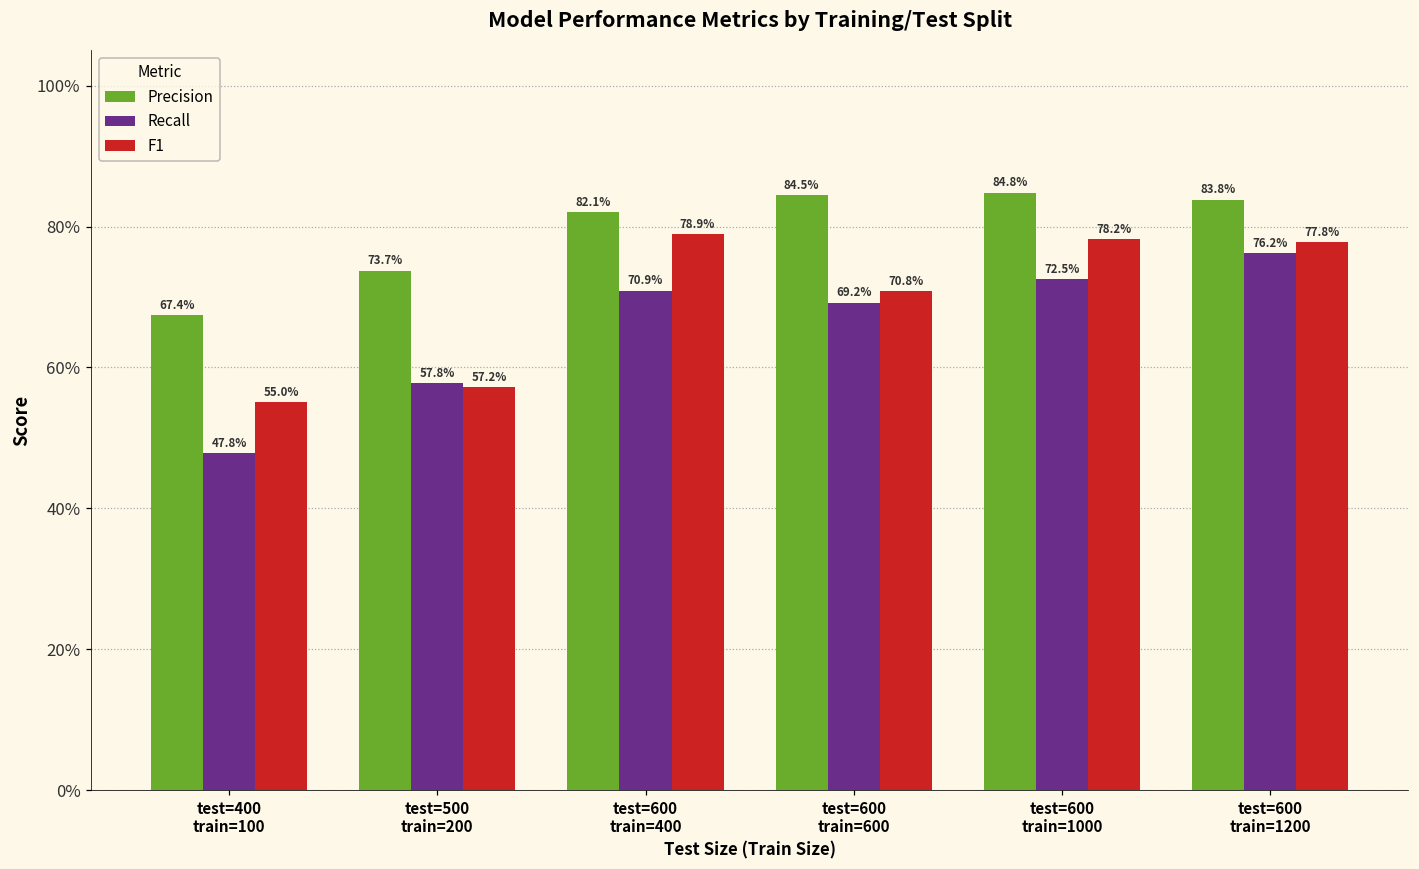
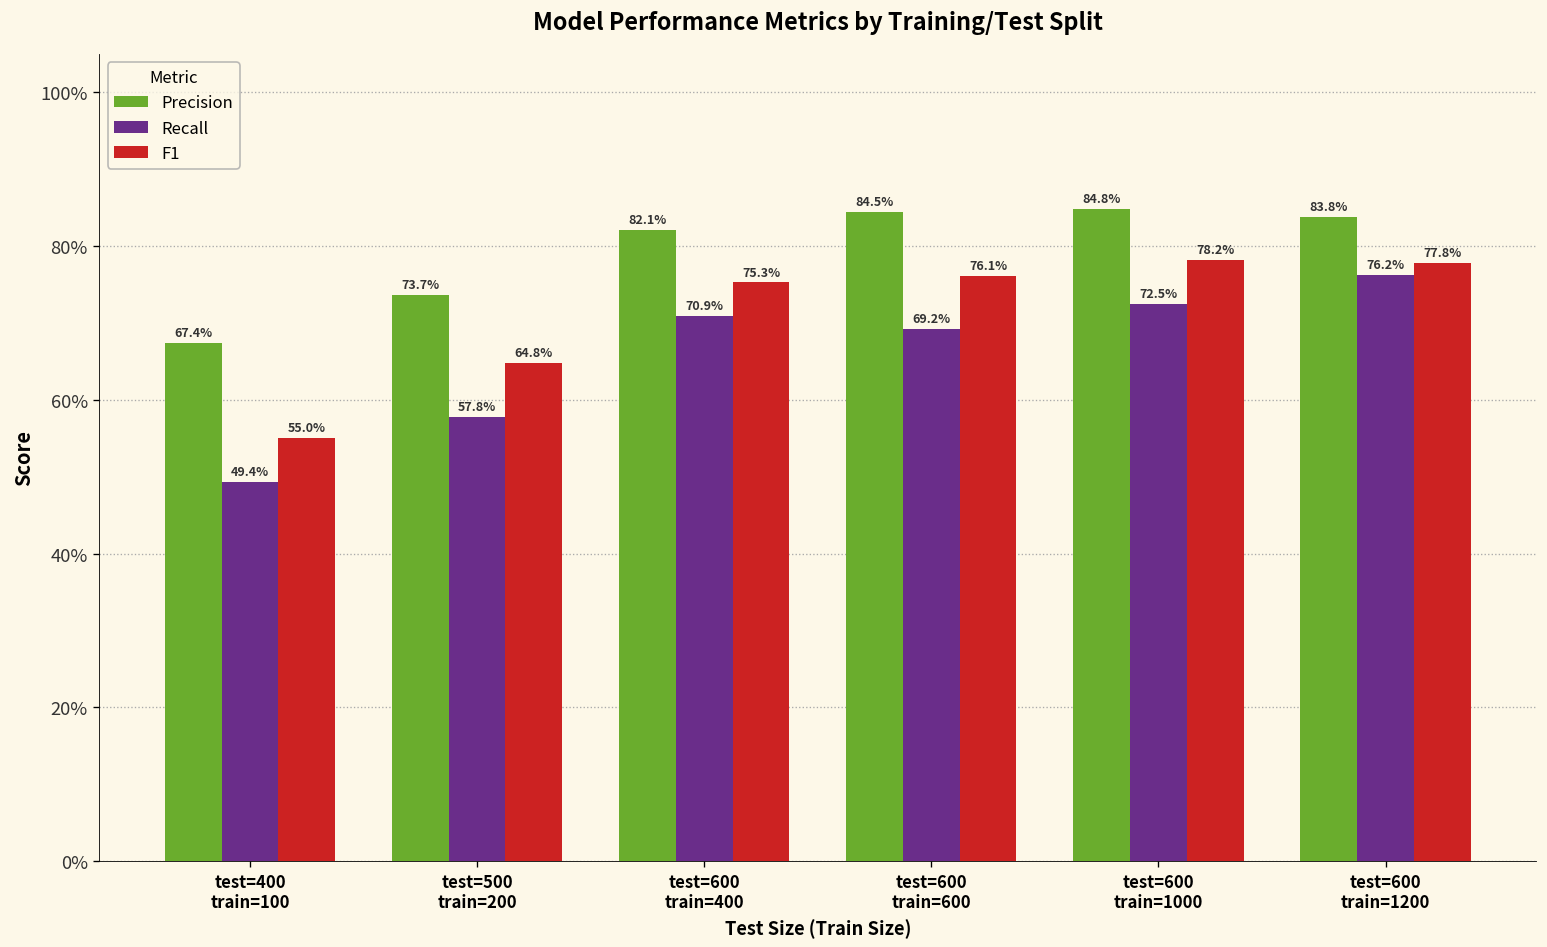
Recall, test=400 train=100: 47.8% -> 49.4%
F1, test=500 train=200: 57.2% -> 64.8%
F1, test=600 train=400: 78.9% -> 75.3%
F1, test=600 train=600: 70.8% -> 76.1%
